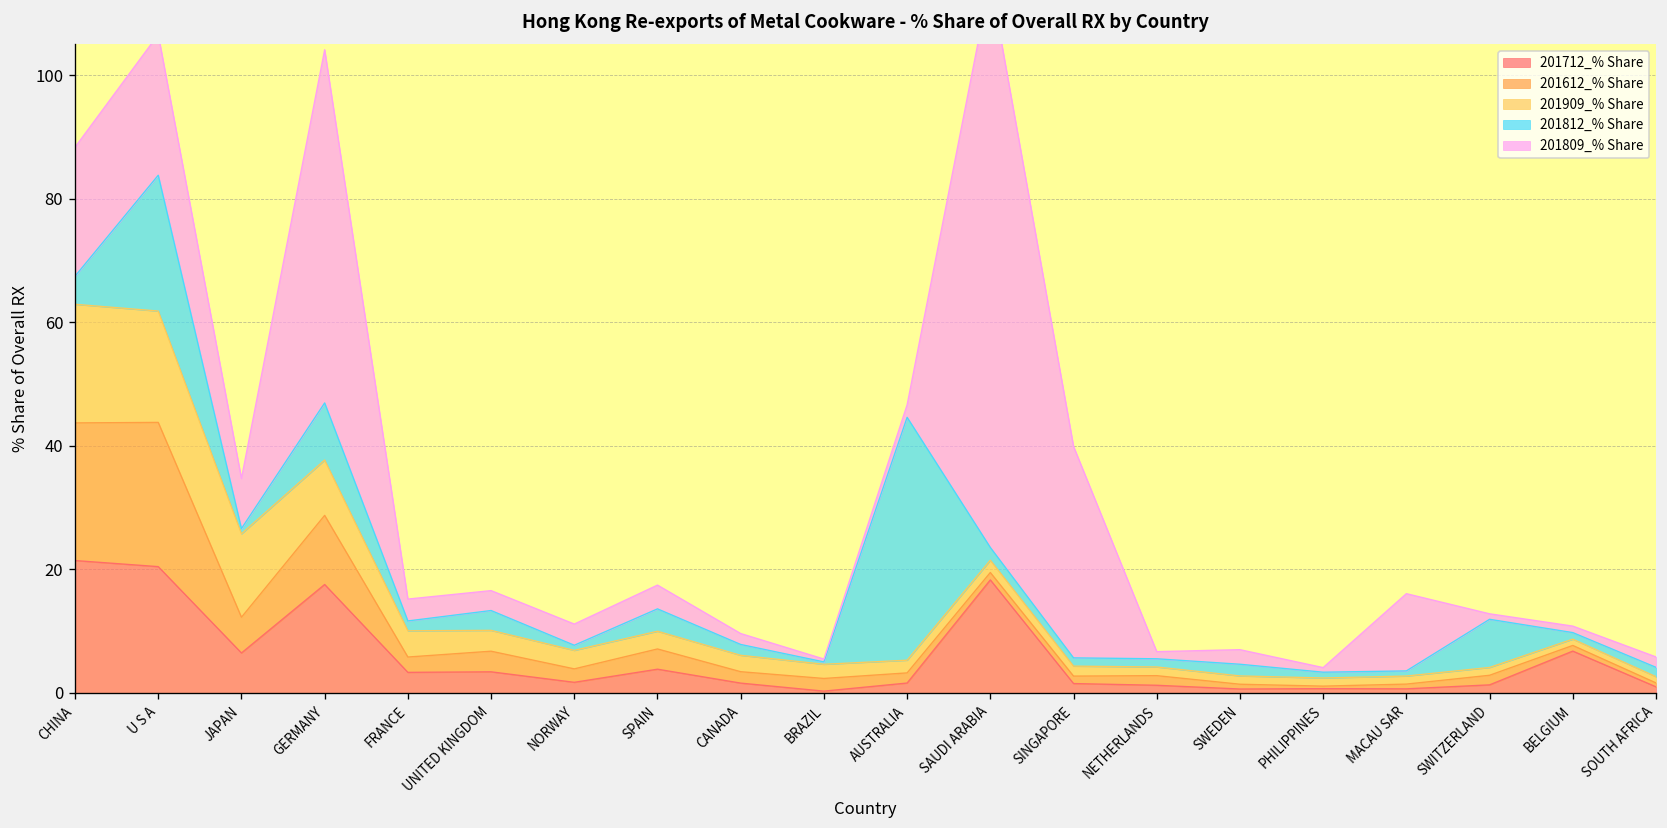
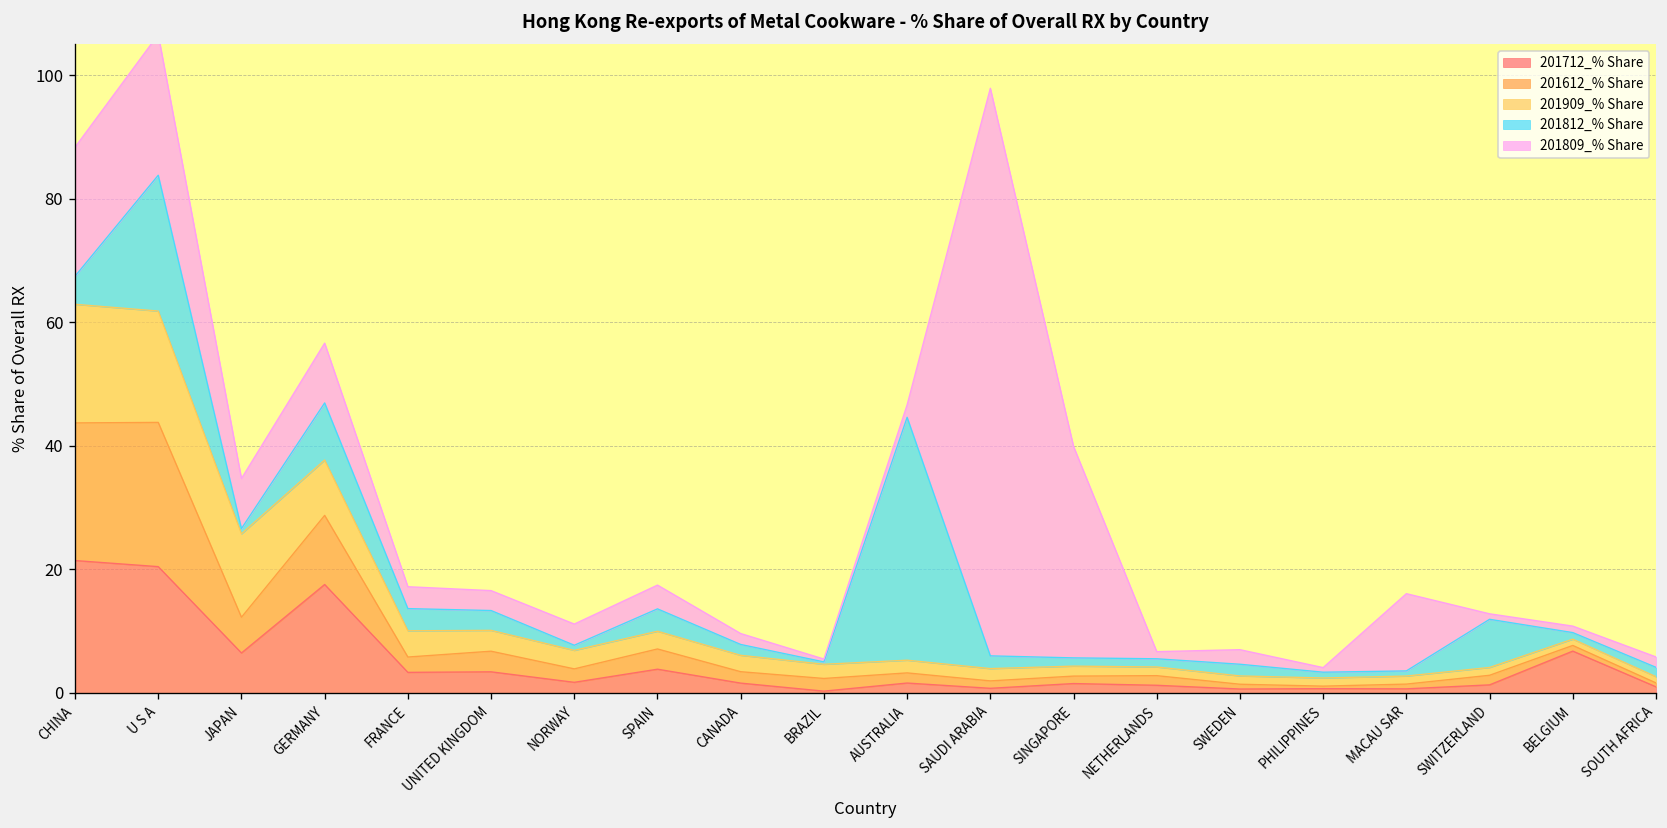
201809_% Share, GERMANY: 57 -> 10
201812_% Share, FRANCE: 2 -> 4
201712_% Share, SAUDI ARABIA: 18 -> 1
